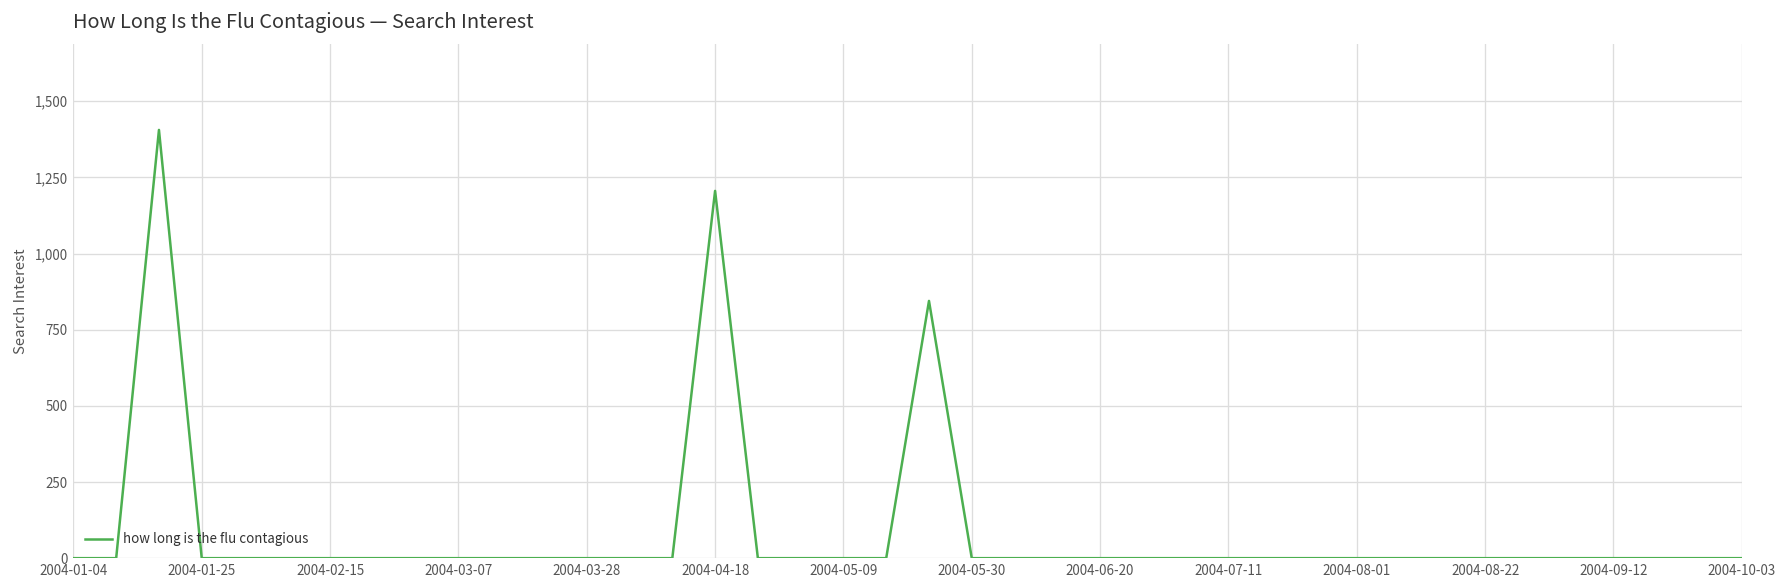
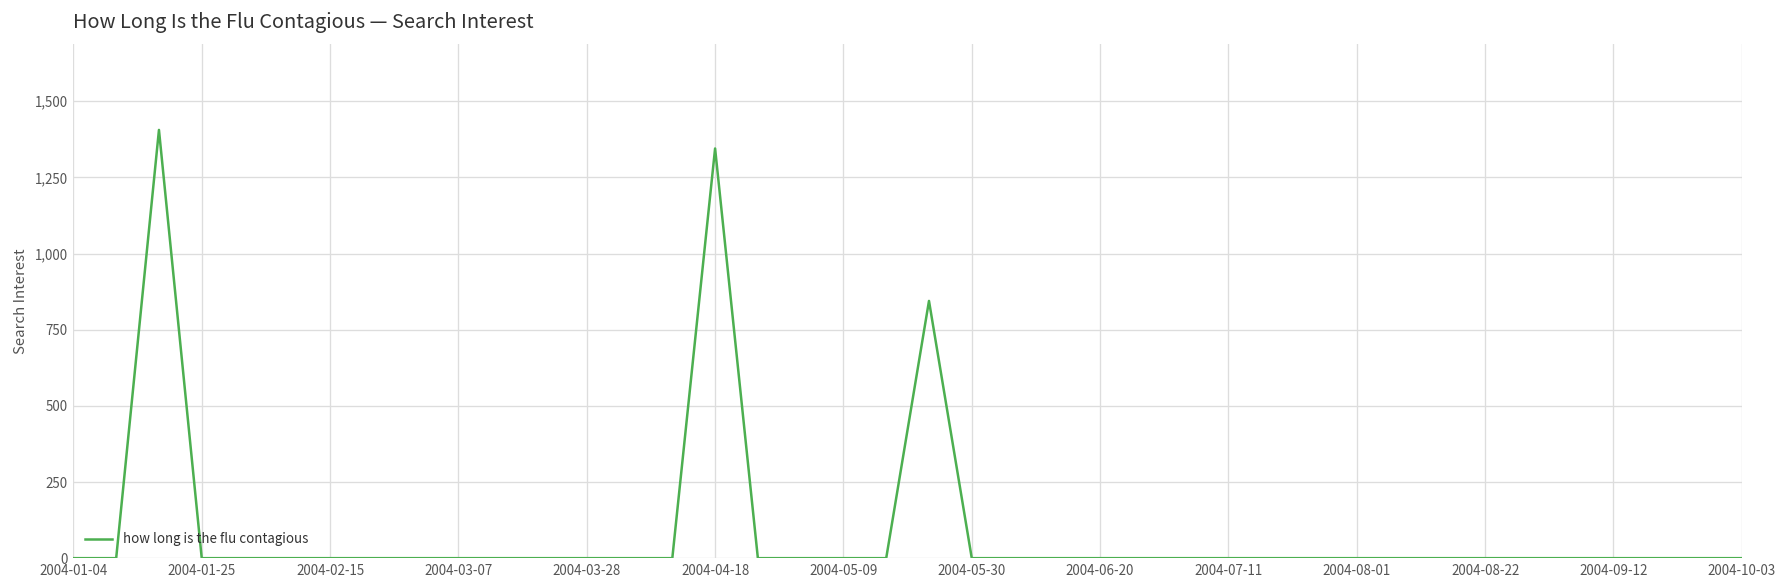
2004-04-18: 1,210 -> 1,350
